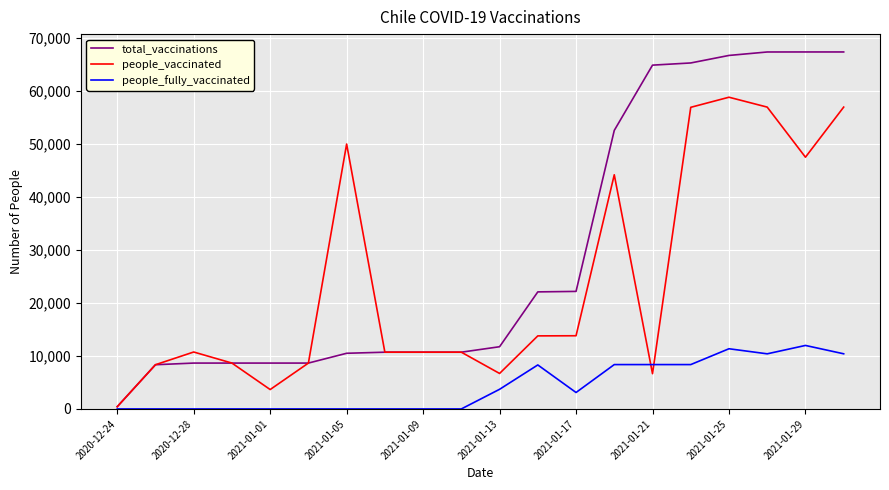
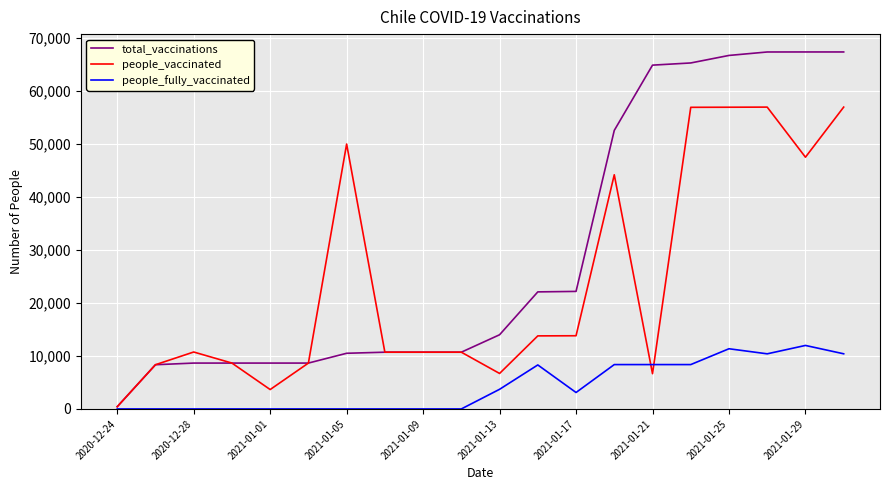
total_vaccinations, 2021-01-13: 12,000 -> 14,000
people_vaccinated, 2021-01-25: 59,000 -> 57,000
